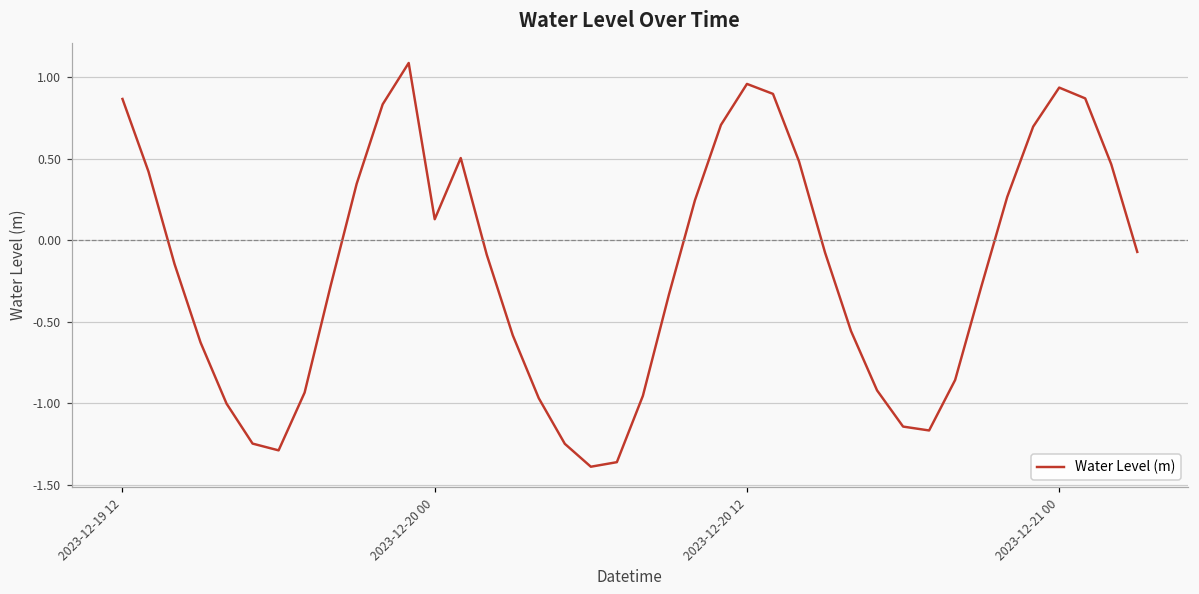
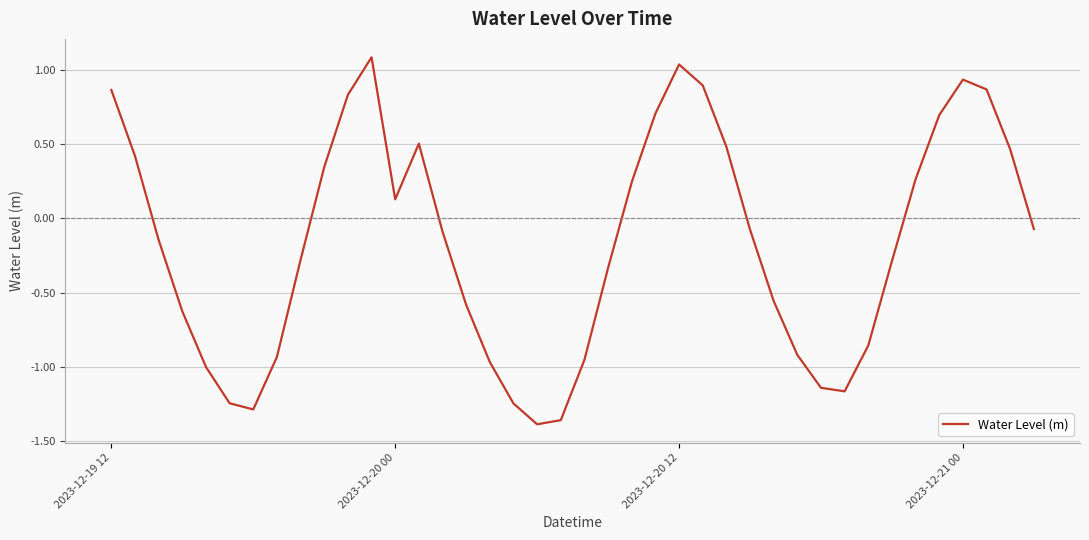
2023-12-20 12: 0.96 -> 1.04
